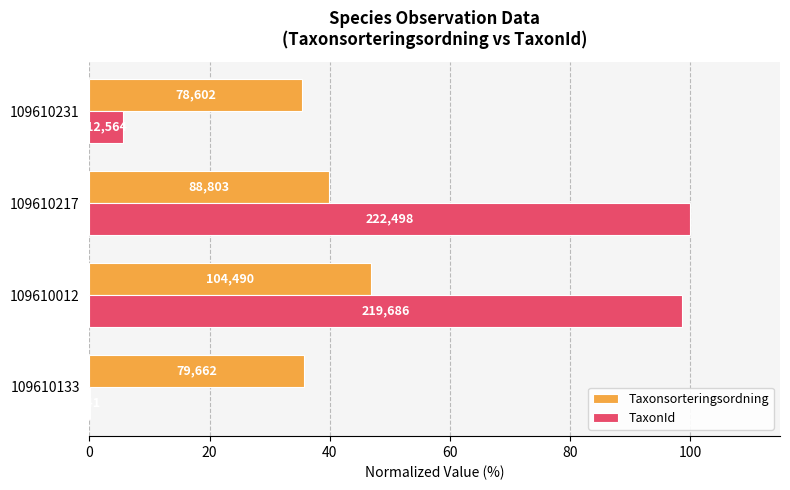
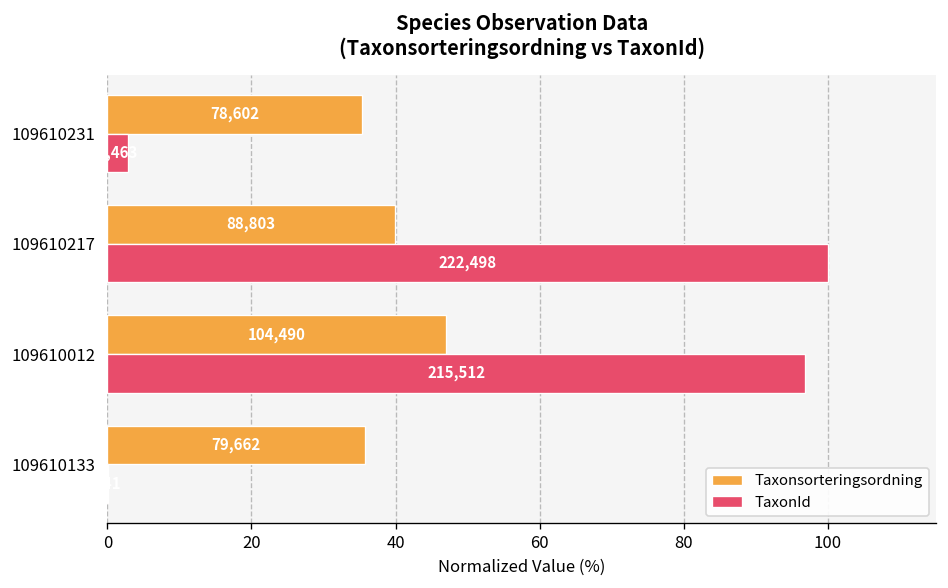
TaxonId, 109610231: 6 -> 3
TaxonId, 109610012: 219,686 -> 215,512
